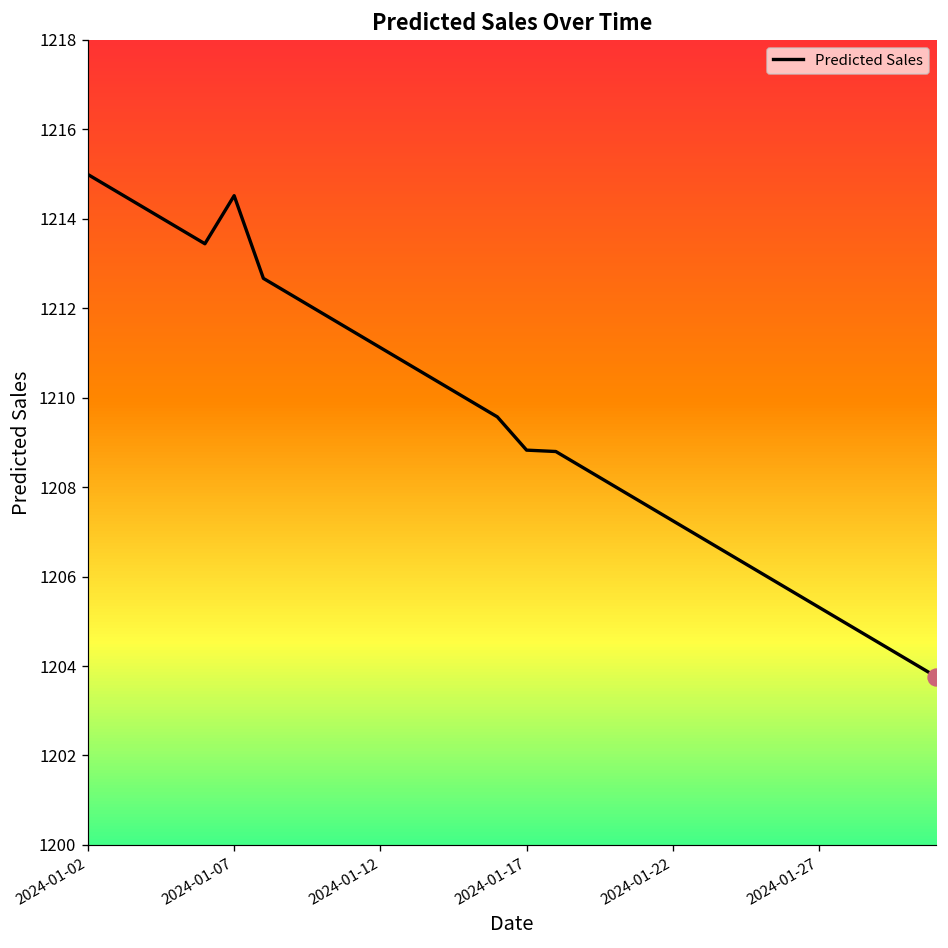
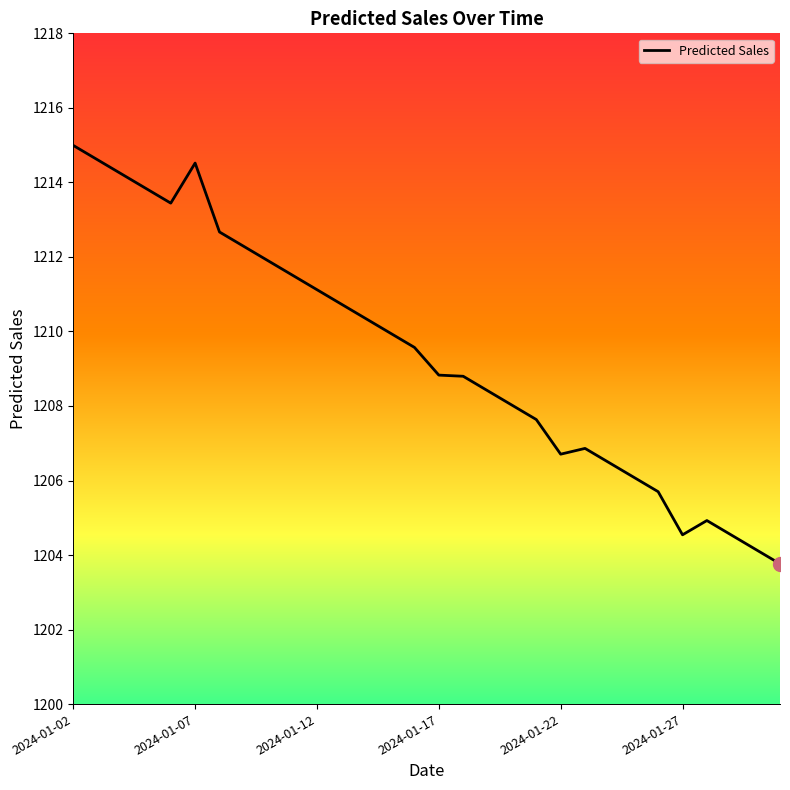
Predicted Sales, 2024-01-22: 1207.2 -> 1206.7
Predicted Sales, 2024-01-27: 1205.3 -> 1204.5
